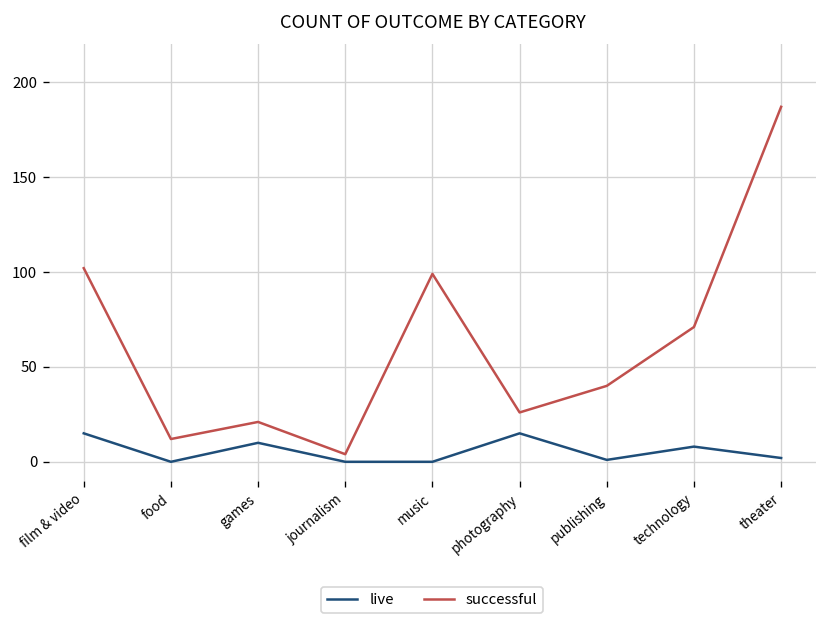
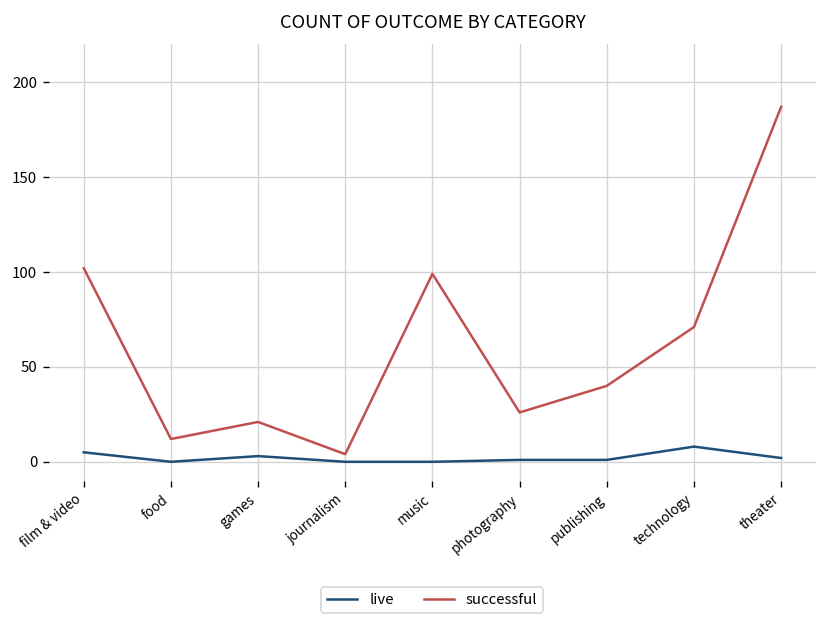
live, film & video: 15 -> 5
live, games: 10 -> 3
live, photography: 15 -> 1
